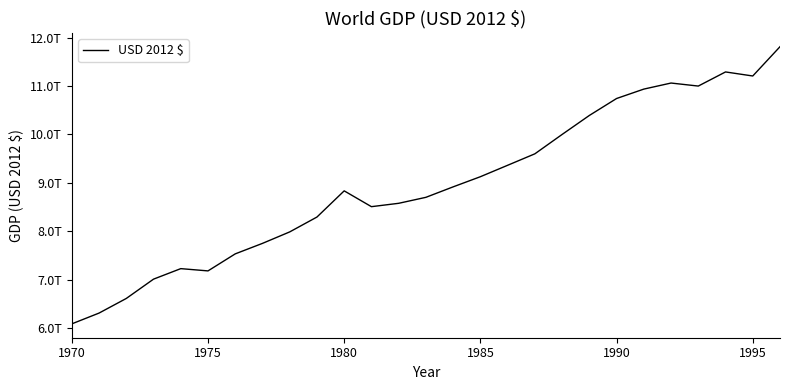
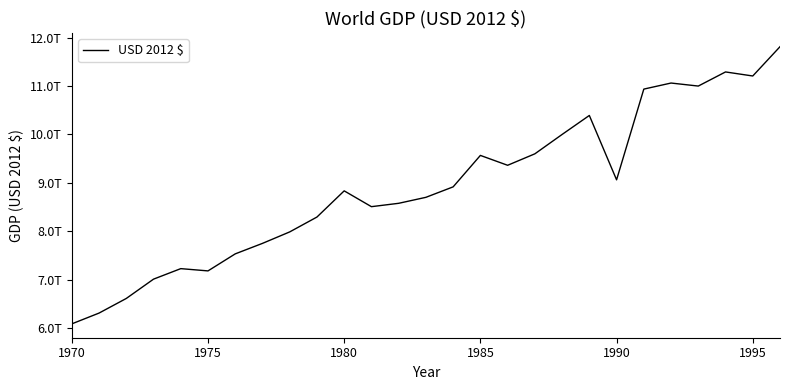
1985: 9.1T -> 9.6T
1990: 10.7T -> 9.1T
